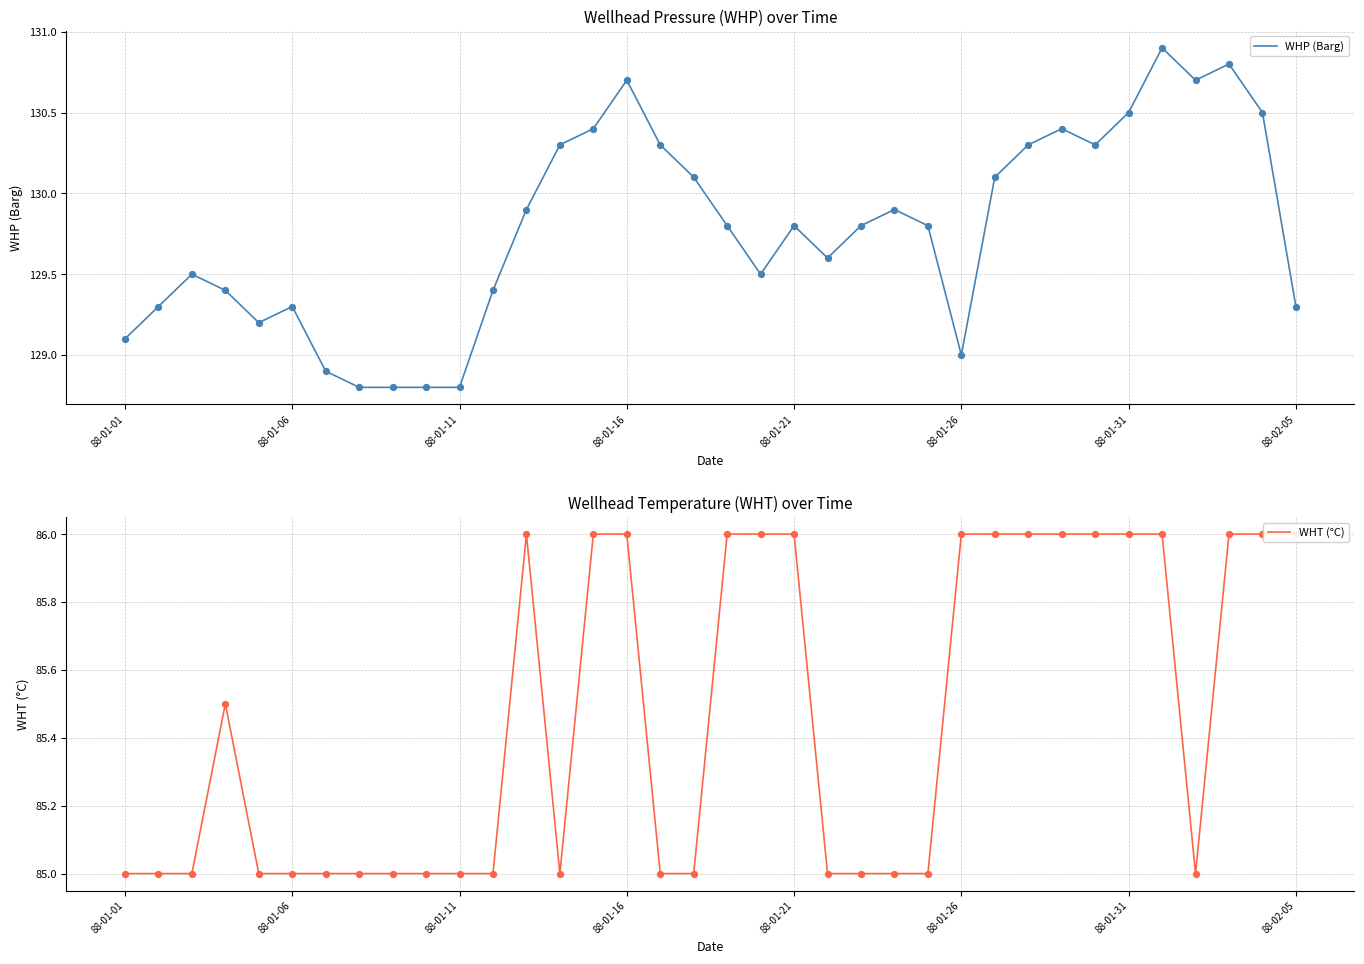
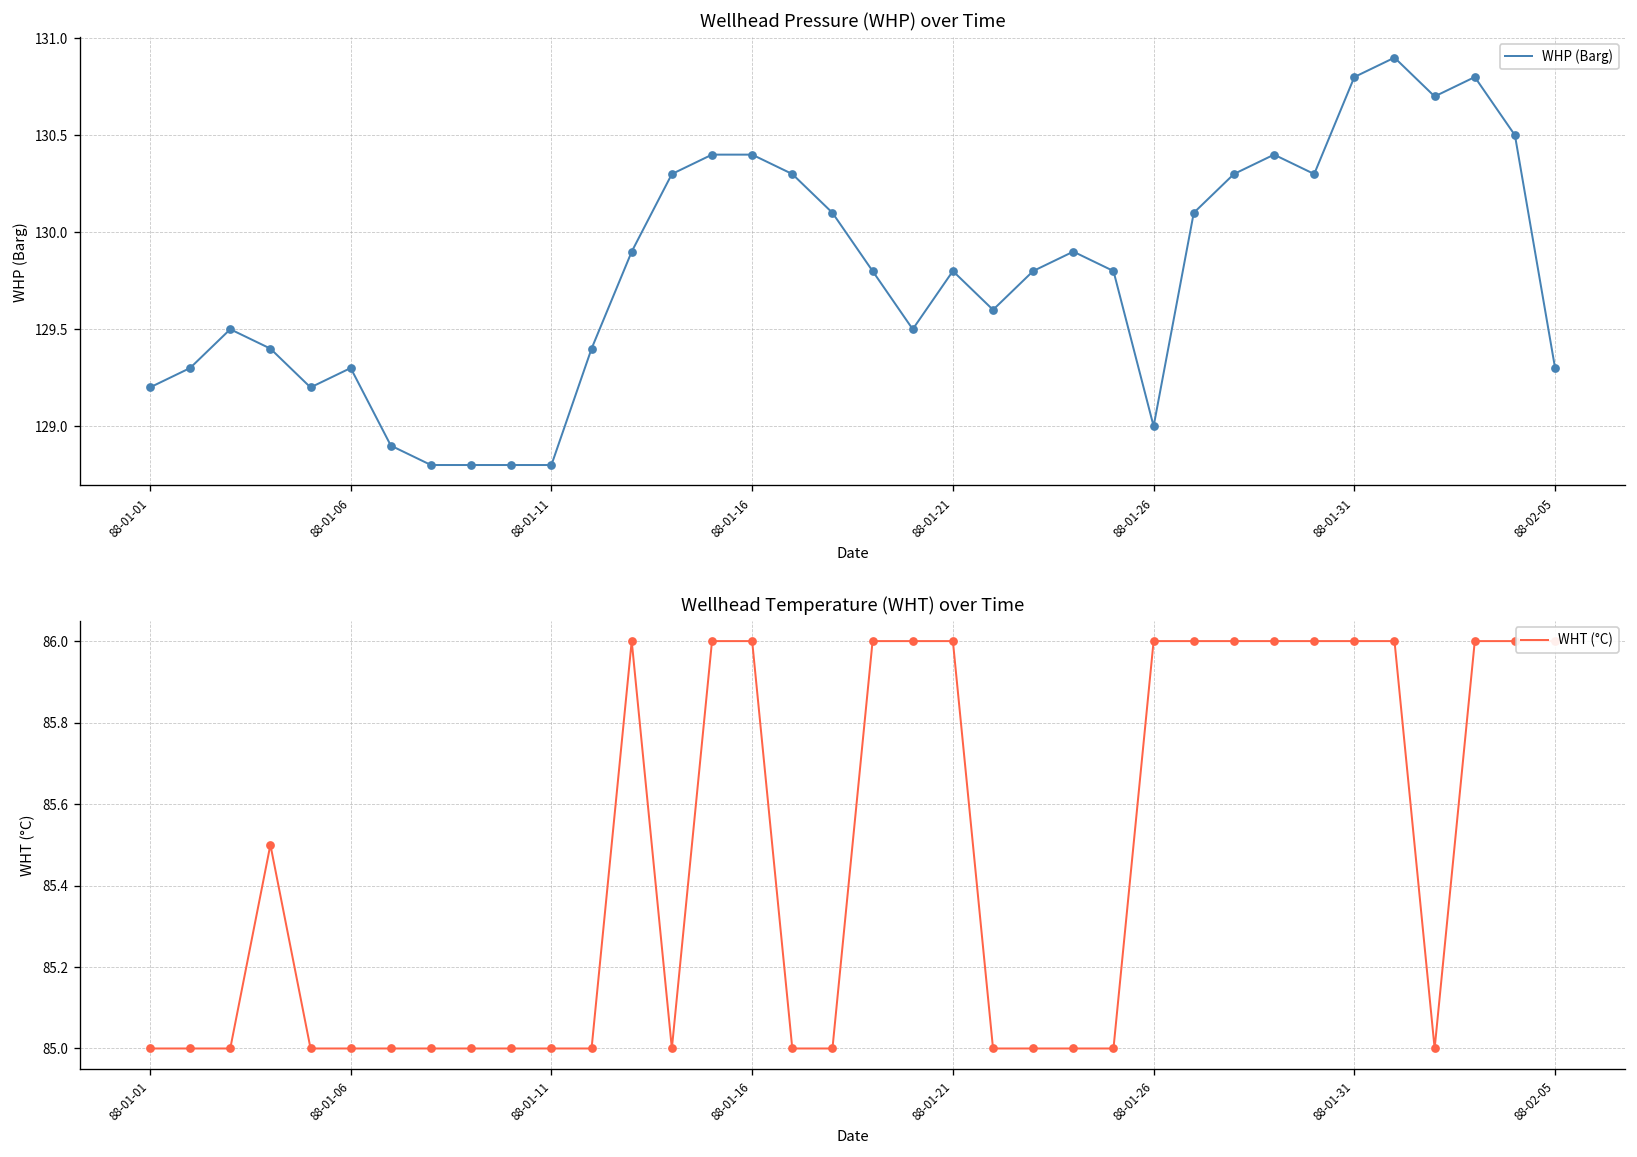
Wellhead Pressure (WHP) over Time, 88-01-01: 129.1 -> 129.2
Wellhead Pressure (WHP) over Time, 88-01-16: 130.7 -> 130.4
Wellhead Pressure (WHP) over Time, 88-01-31: 130.5 -> 130.8
